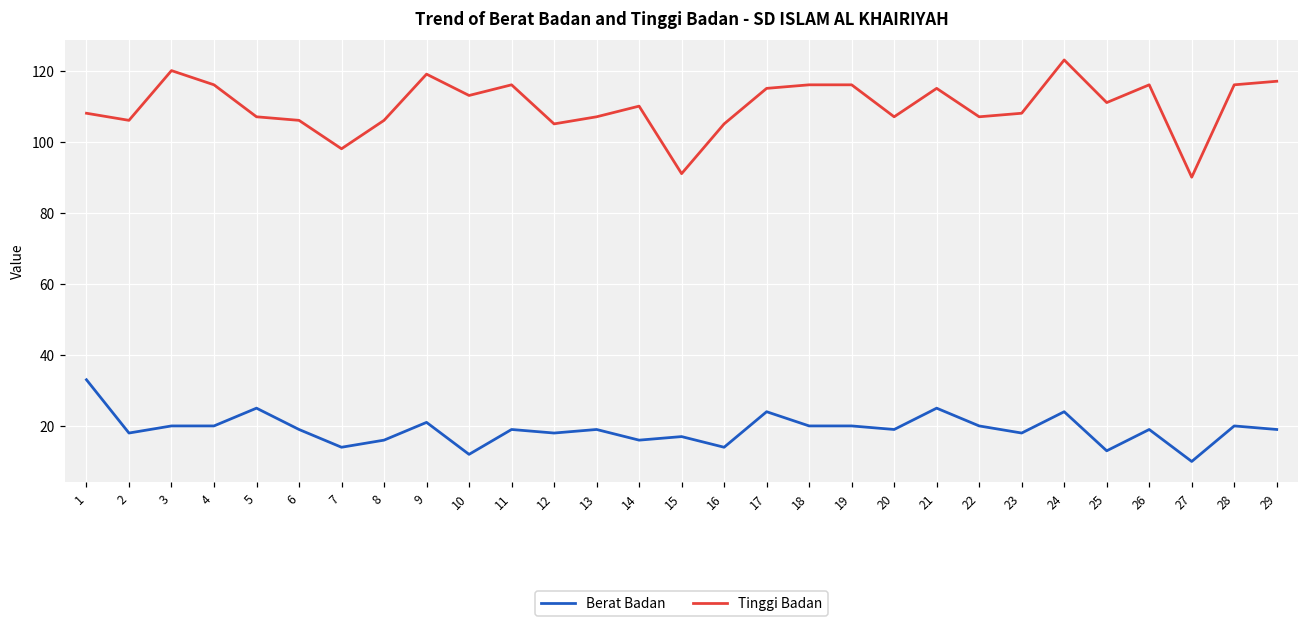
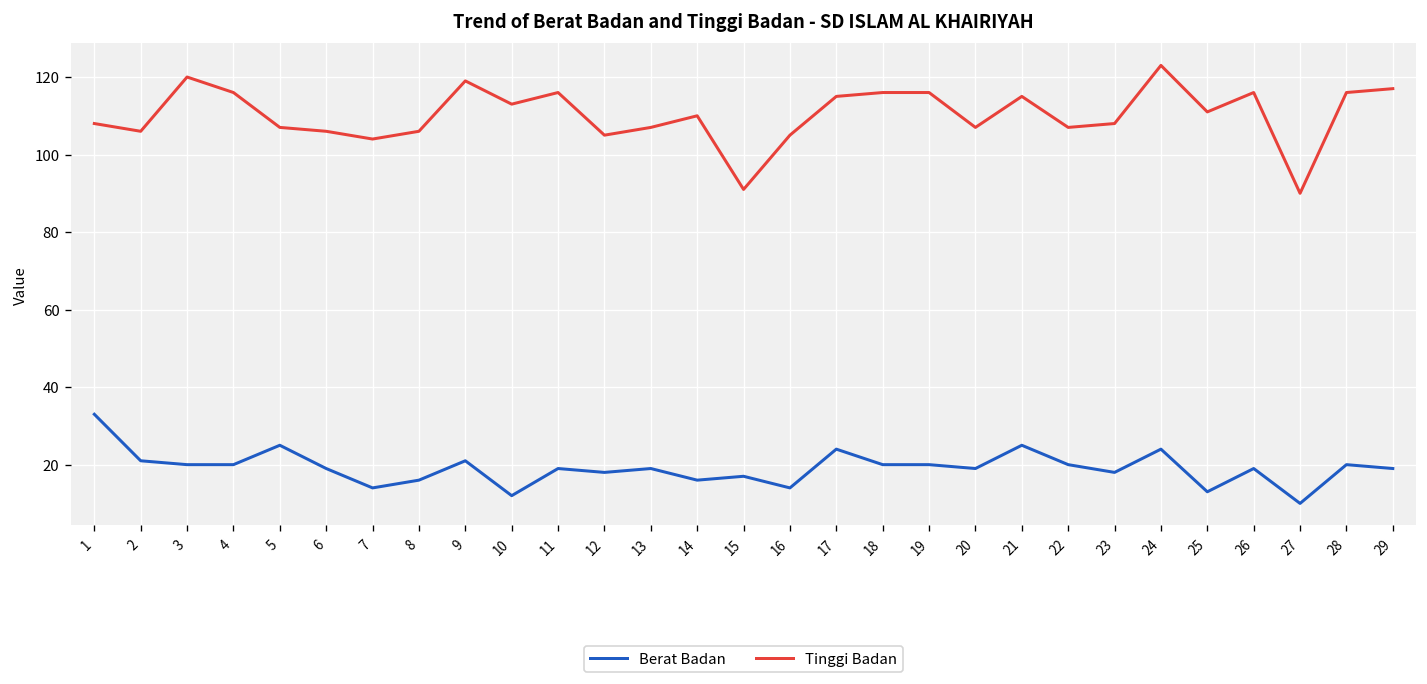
Berat Badan, 2: 18 -> 21
Tinggi Badan, 7: 98 -> 104
